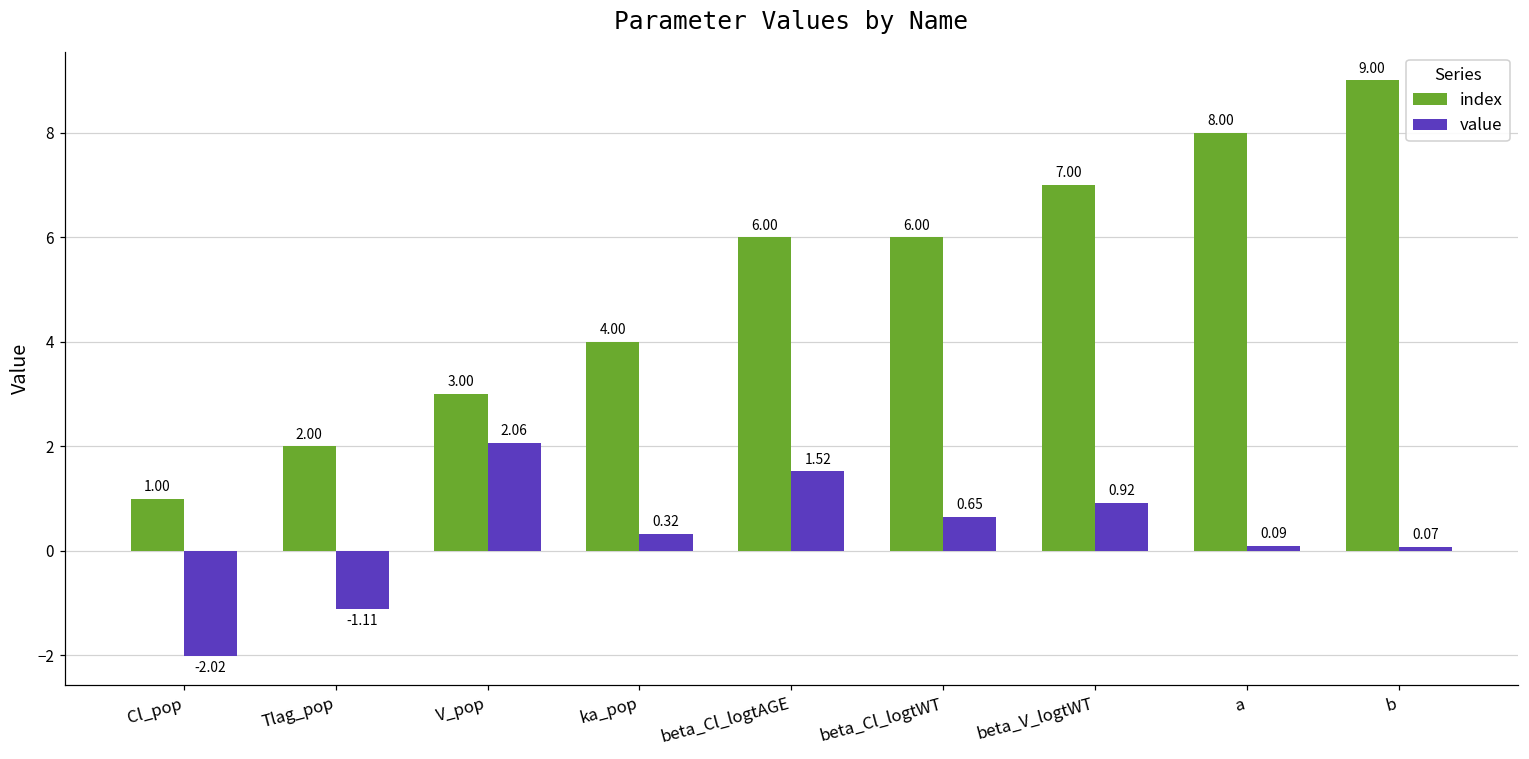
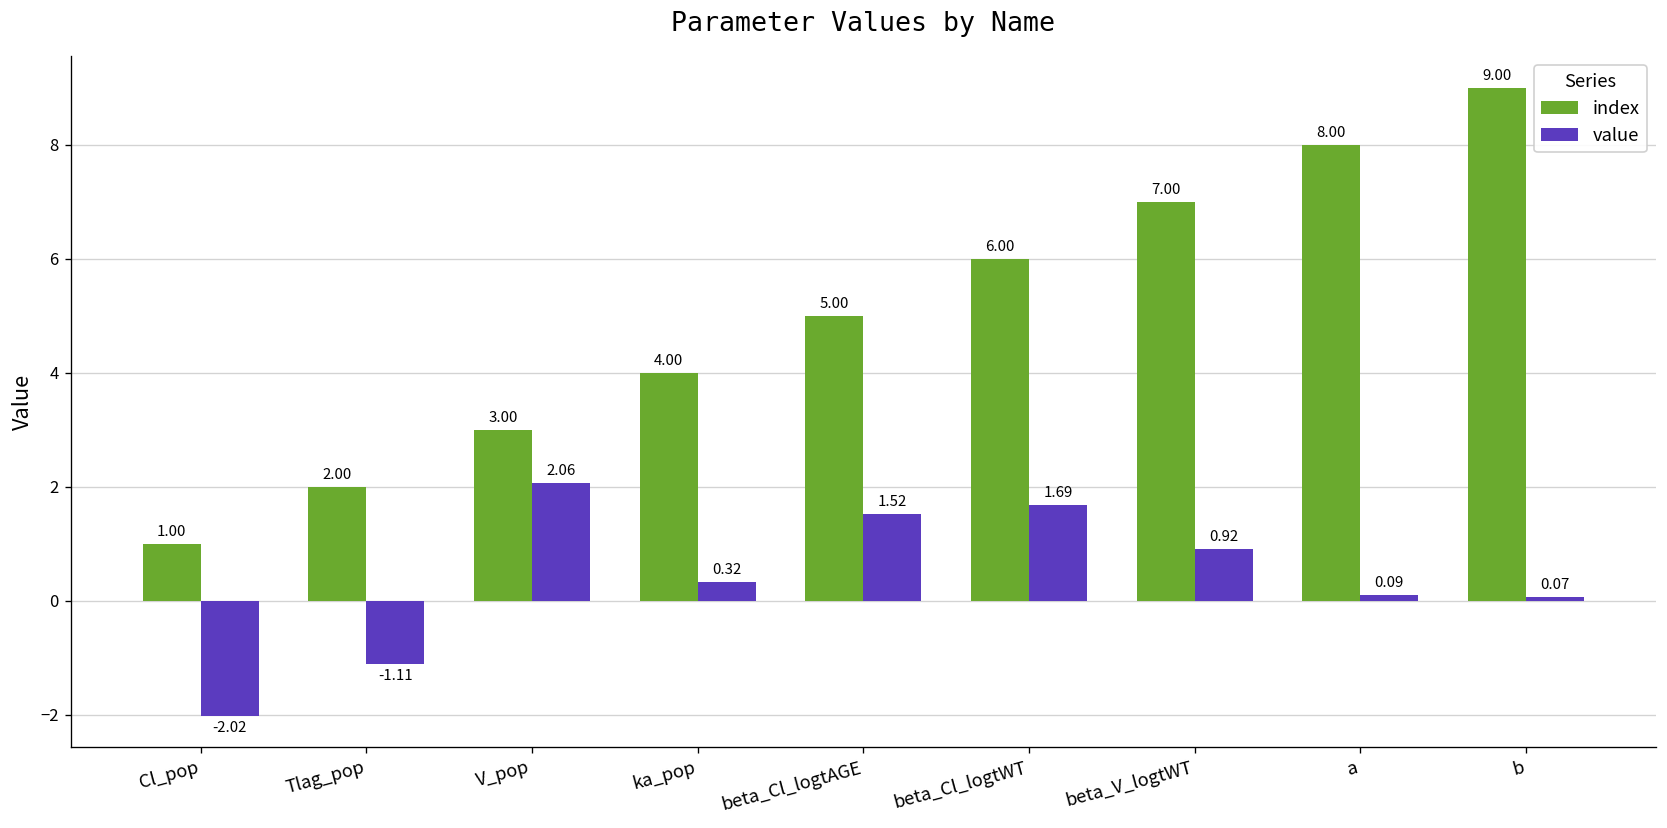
index, beta_Cl_logtAGE: 6.00 -> 5.00
value, beta_Cl_logtWT: 0.65 -> 1.69
